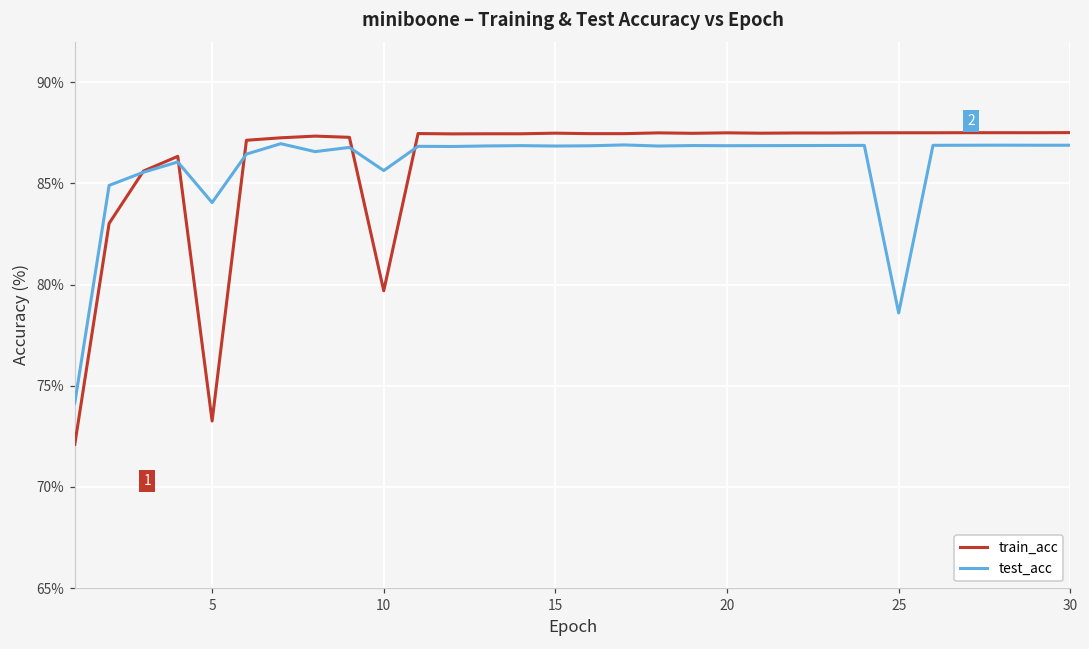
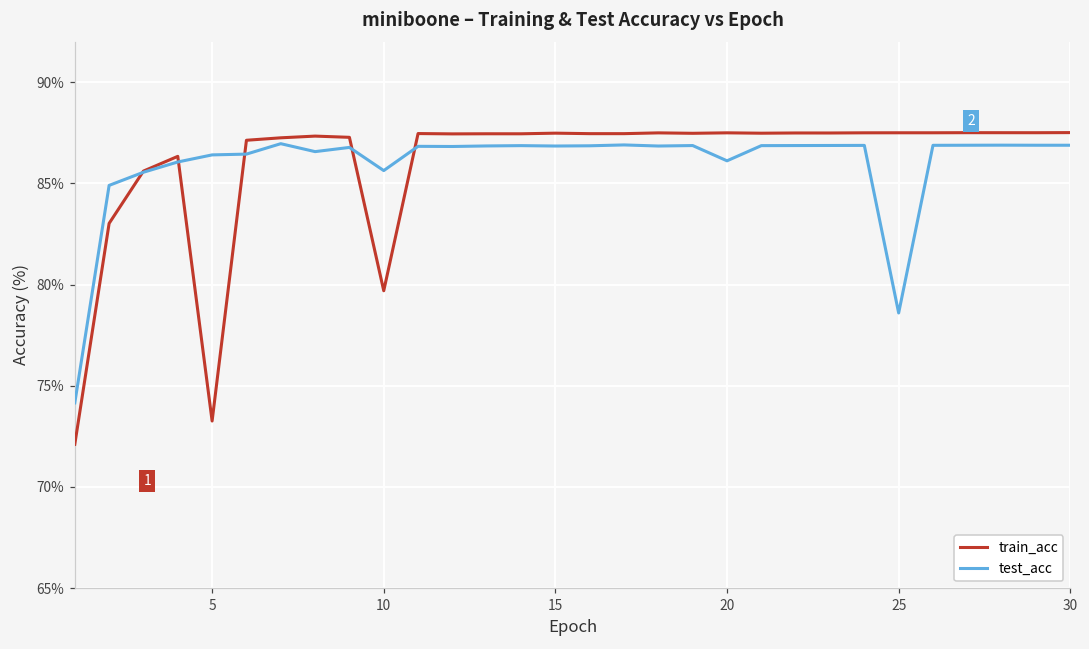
test_acc, 5: 84.1% -> 86.4%
test_acc, 20: 86.9% -> 86.1%
